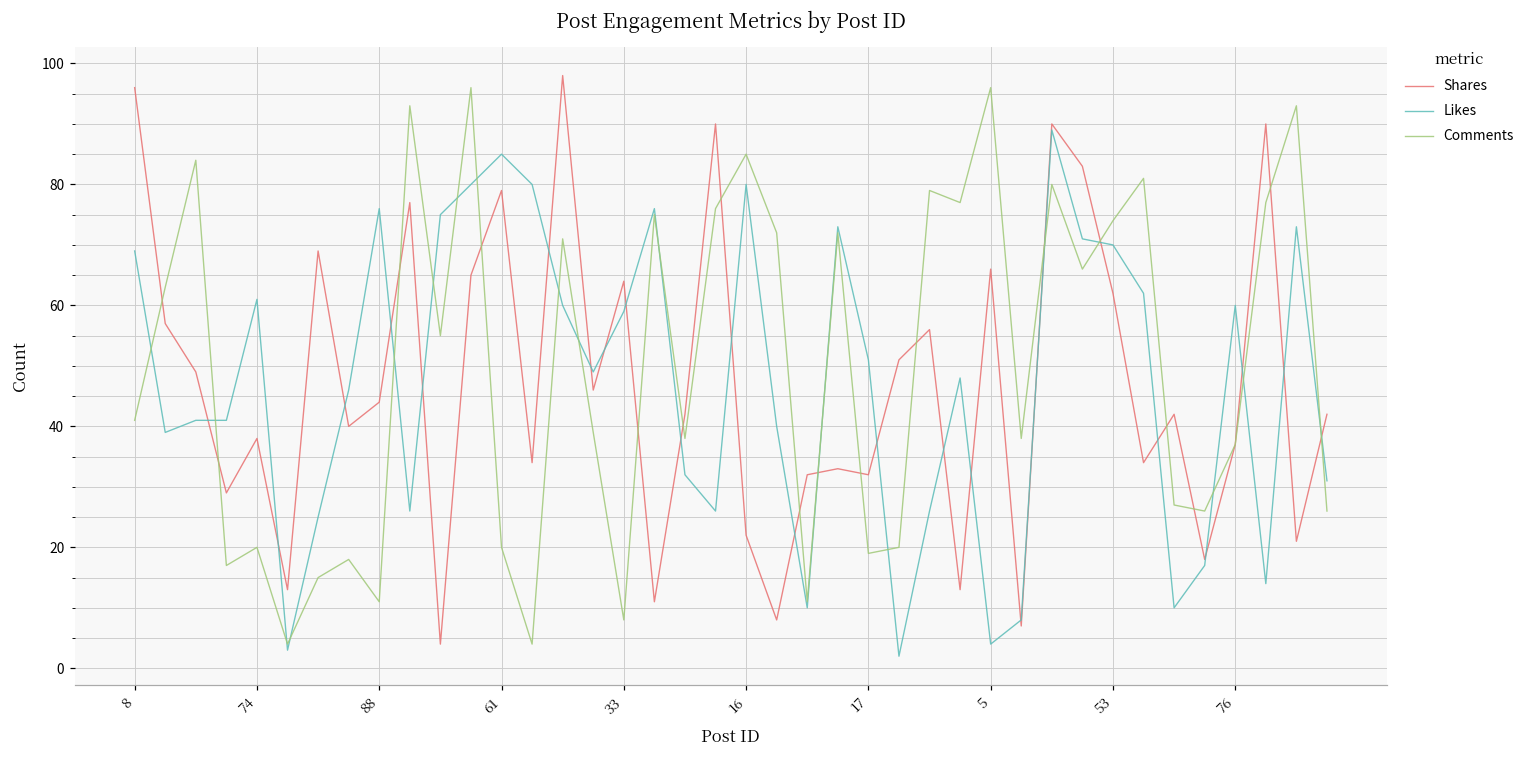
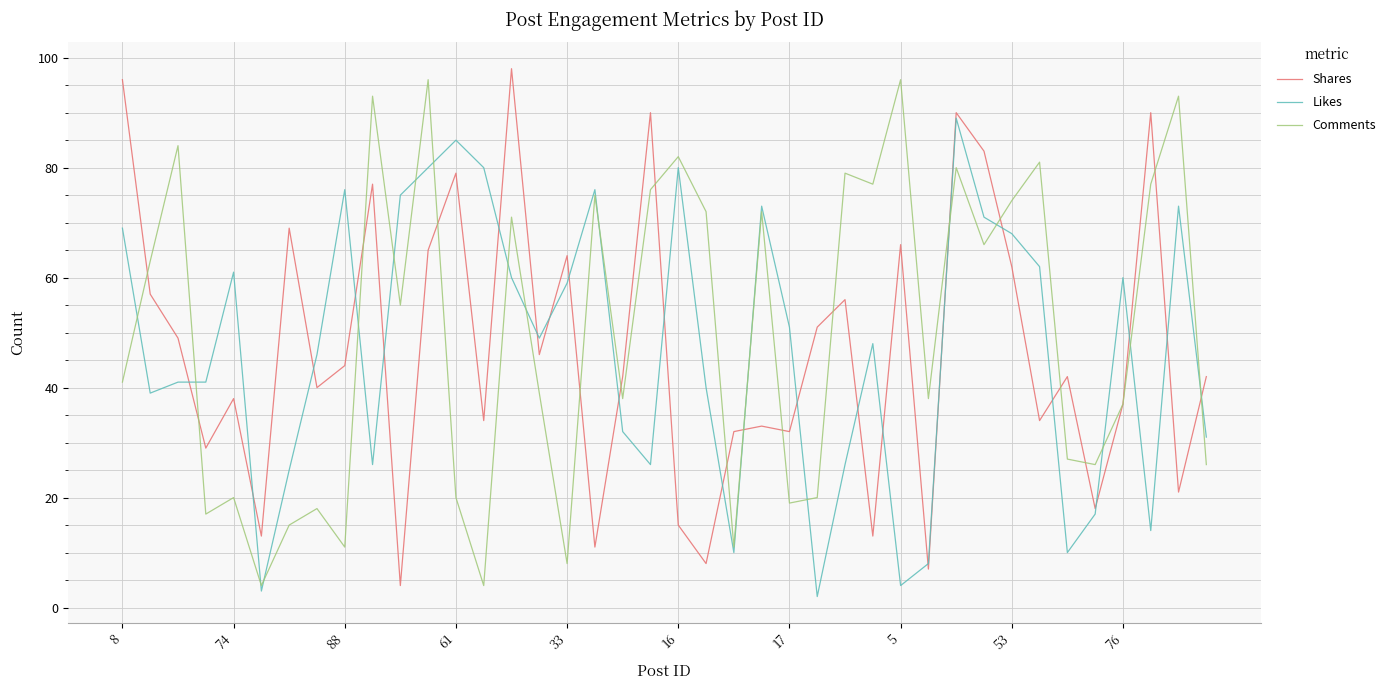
Shares, 16: 22 -> 15
Comments, 16: 85 -> 82
Likes, 53: 70 -> 68
